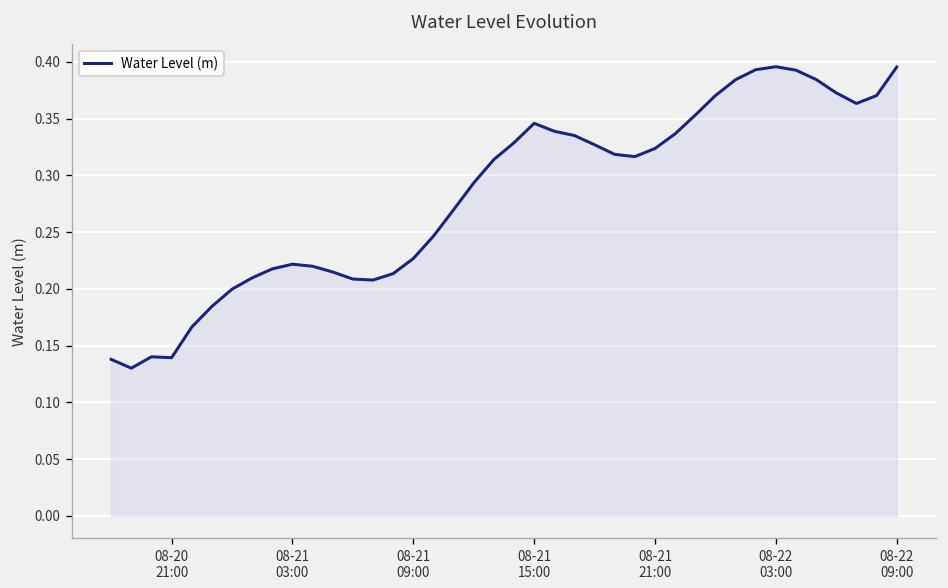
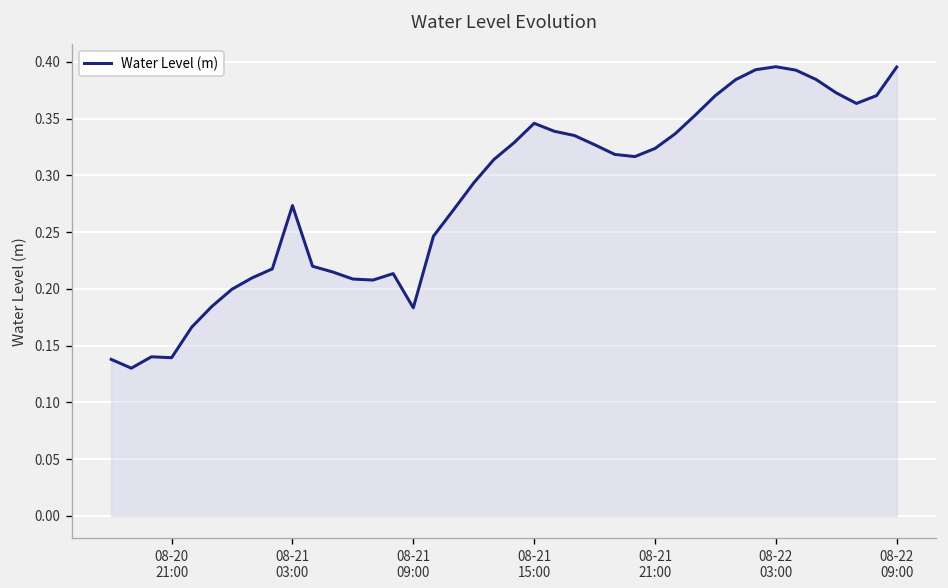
08-21 03:00: 0.22 -> 0.27
08-21 09:00: 0.23 -> 0.18
